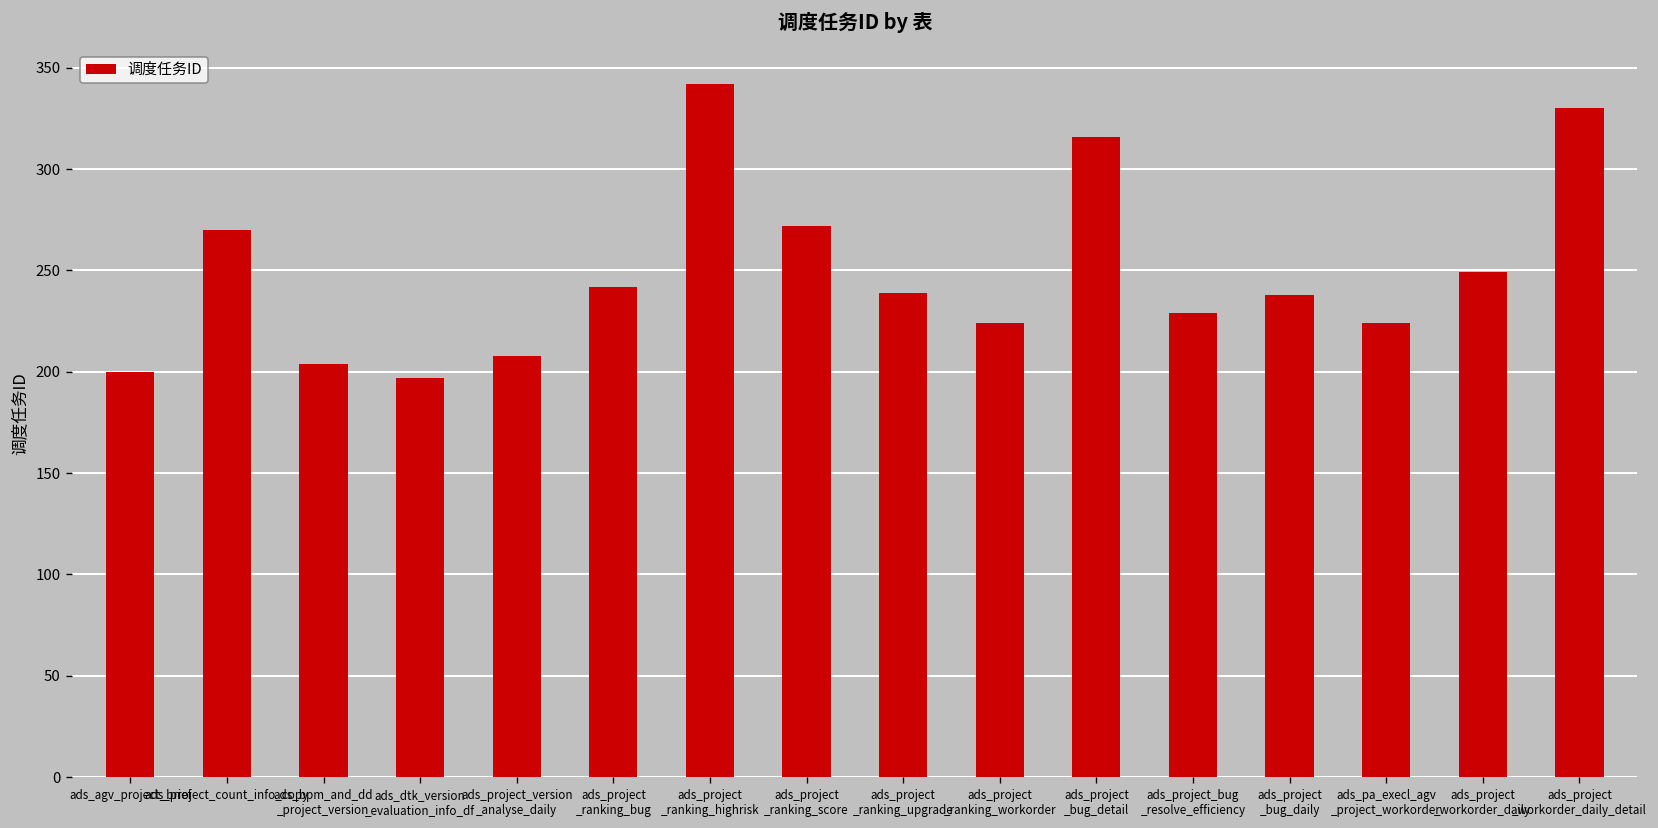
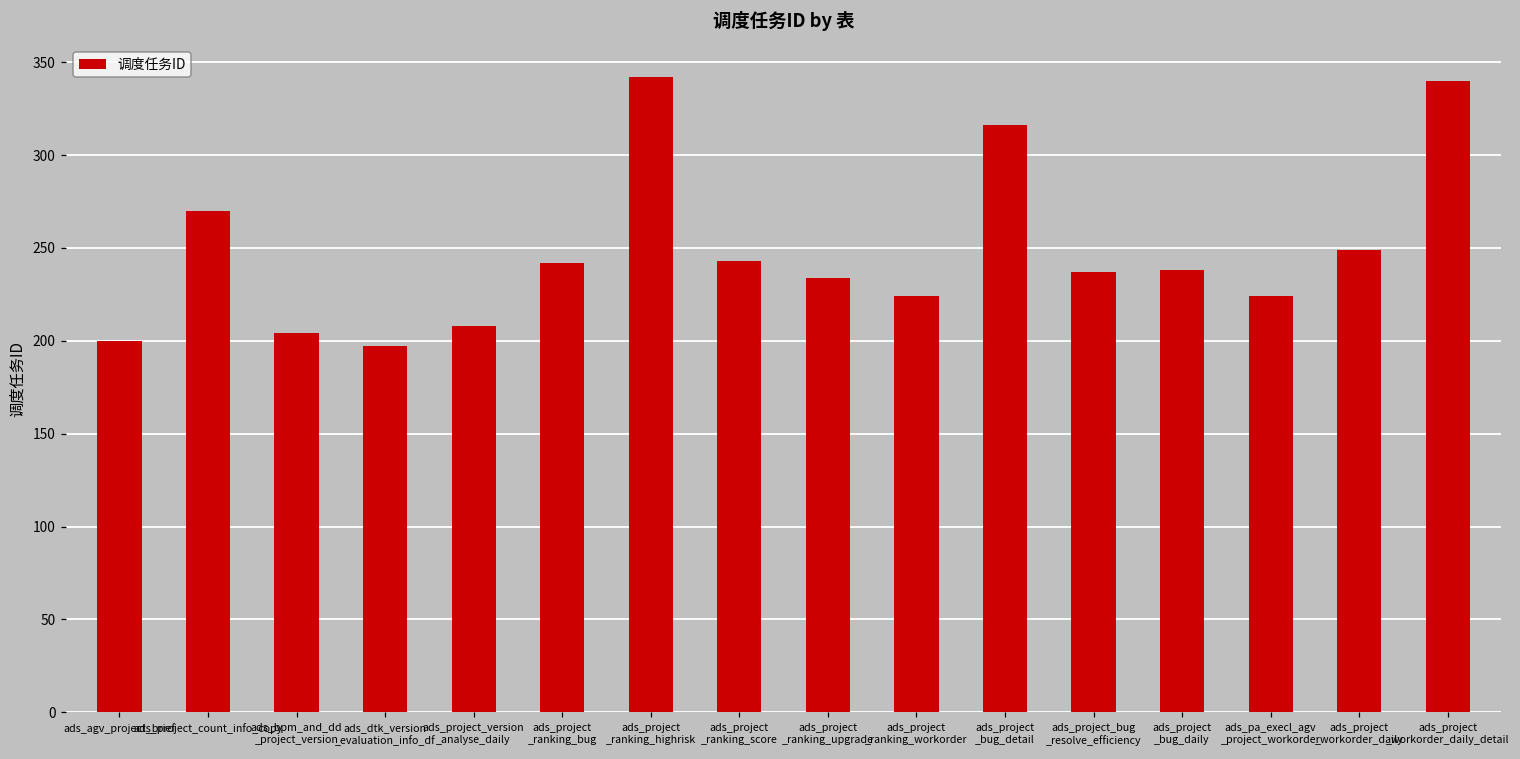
ads_project _ranking_score: 272 -> 243
ads_project _ranking_upgrade: 239 -> 234
ads_project_bug _resolve_efficiency: 229 -> 237
ads_project _workorder_daily_detail: 330 -> 340
